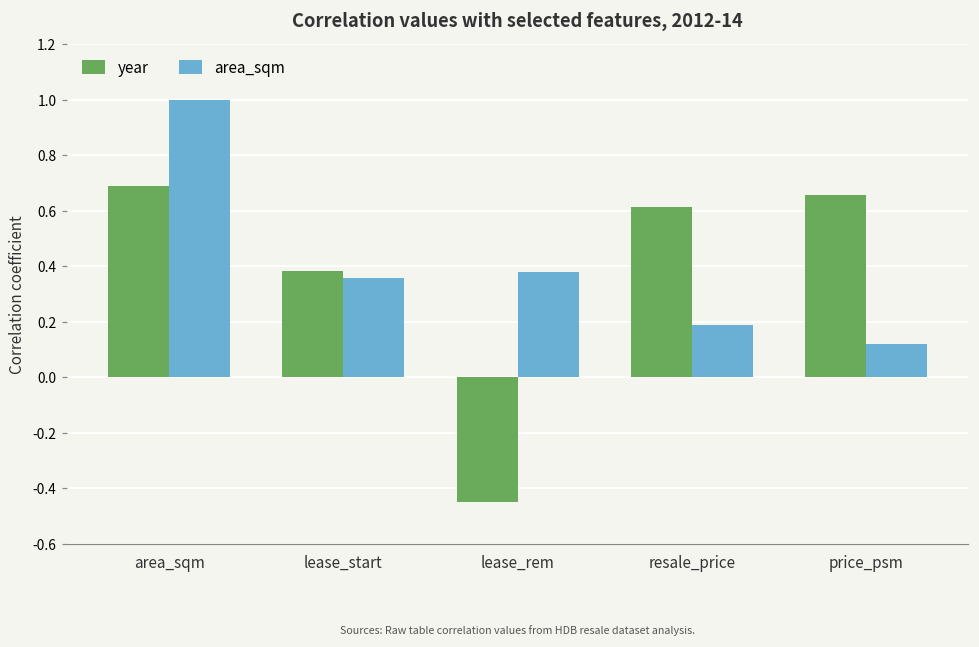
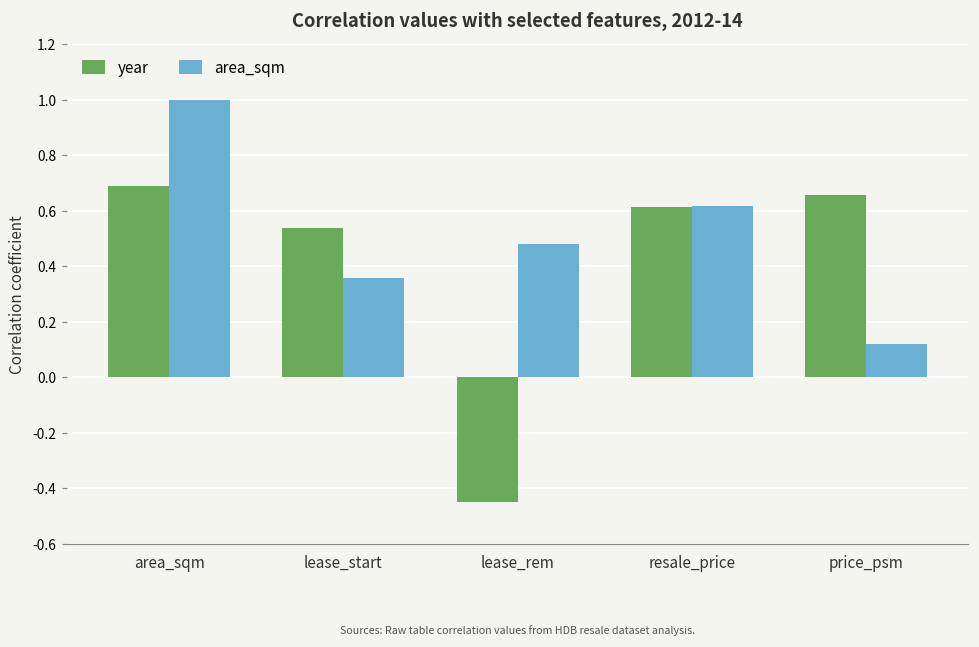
year, lease_start: 0.38 -> 0.54
area_sqm, lease_rem: 0.38 -> 0.48
area_sqm, resale_price: 0.19 -> 0.62
